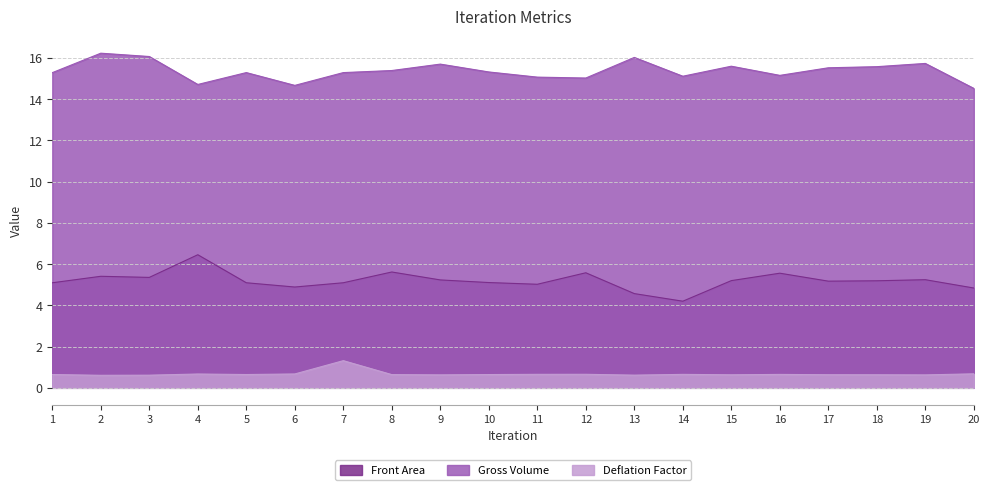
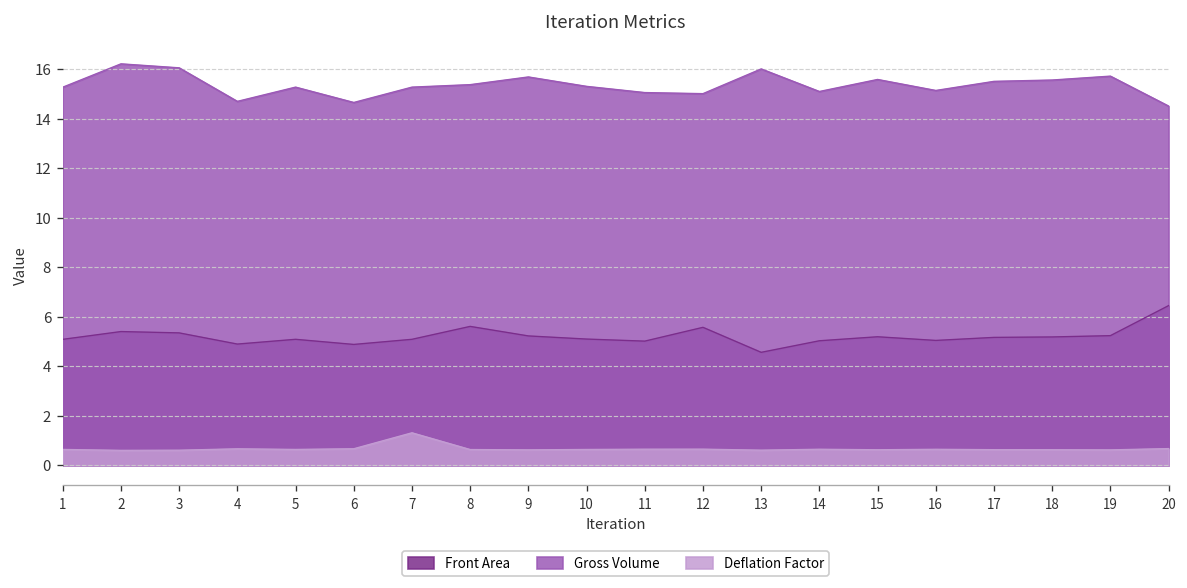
Front Area, 4: 6.5 -> 4.9
Front Area, 14: 4.2 -> 5.0
Front Area, 16: 5.6 -> 5.1
Front Area, 20: 4.8 -> 6.5
